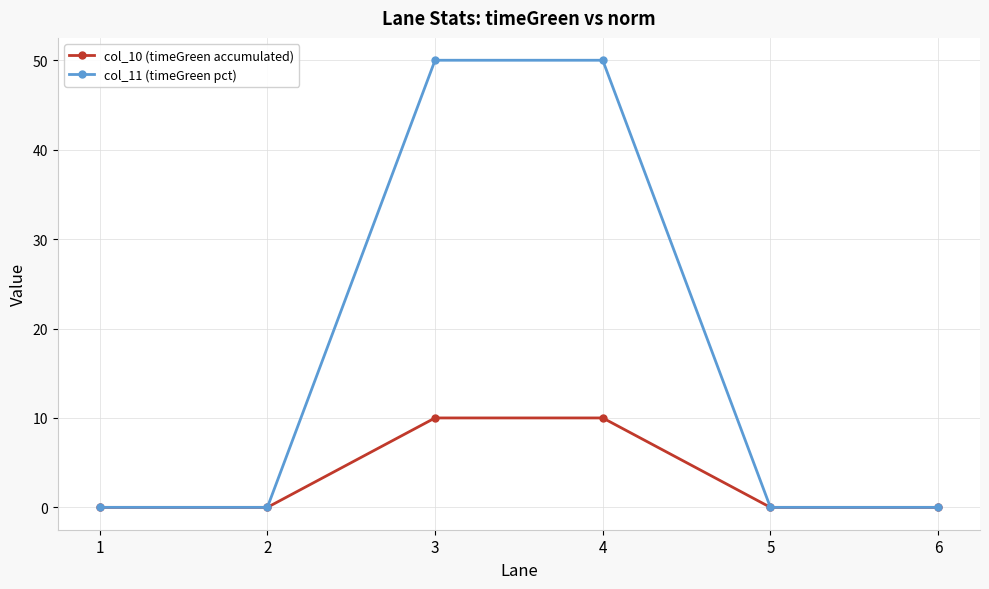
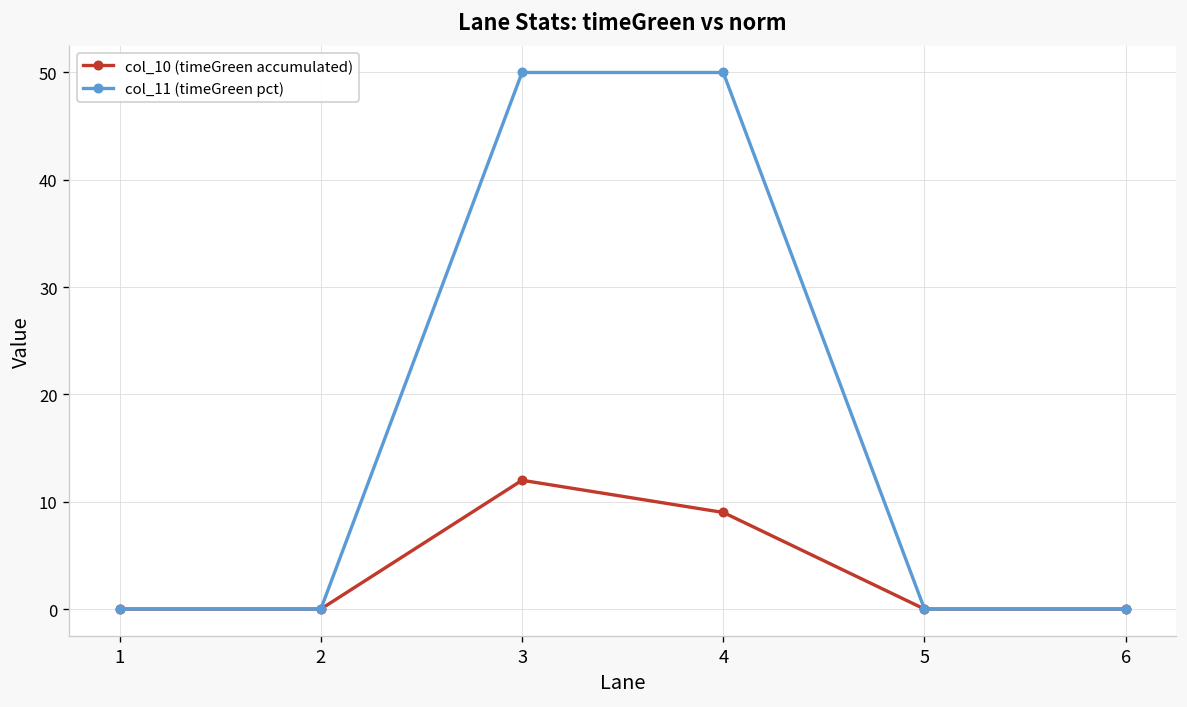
col_10 (timeGreen accumulated), 3: 10 -> 12
col_10 (timeGreen accumulated), 4: 10 -> 9
